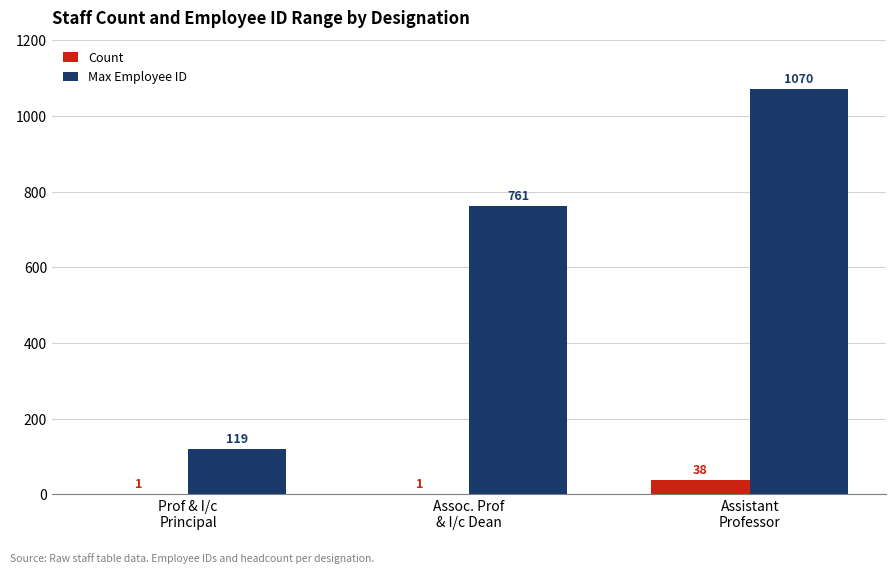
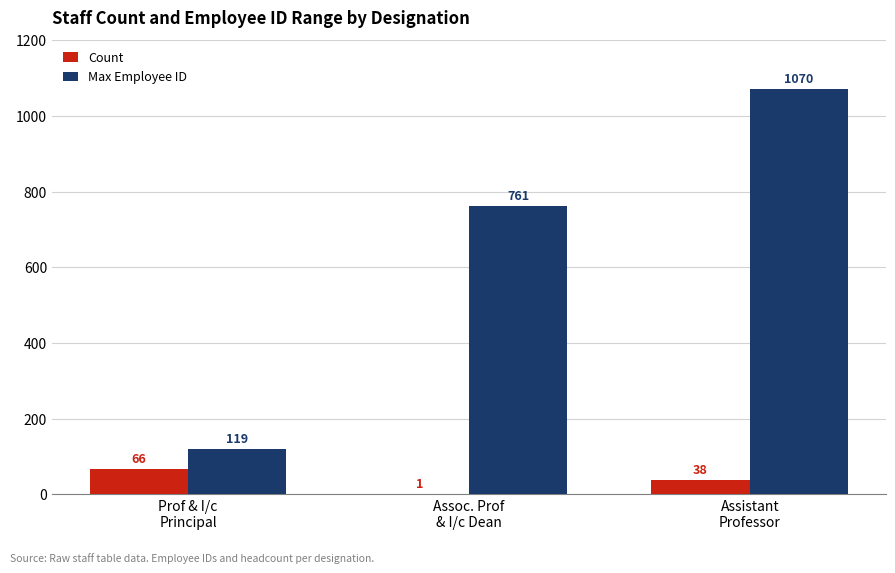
Count, Prof & I/c Principal: 1 -> 66
